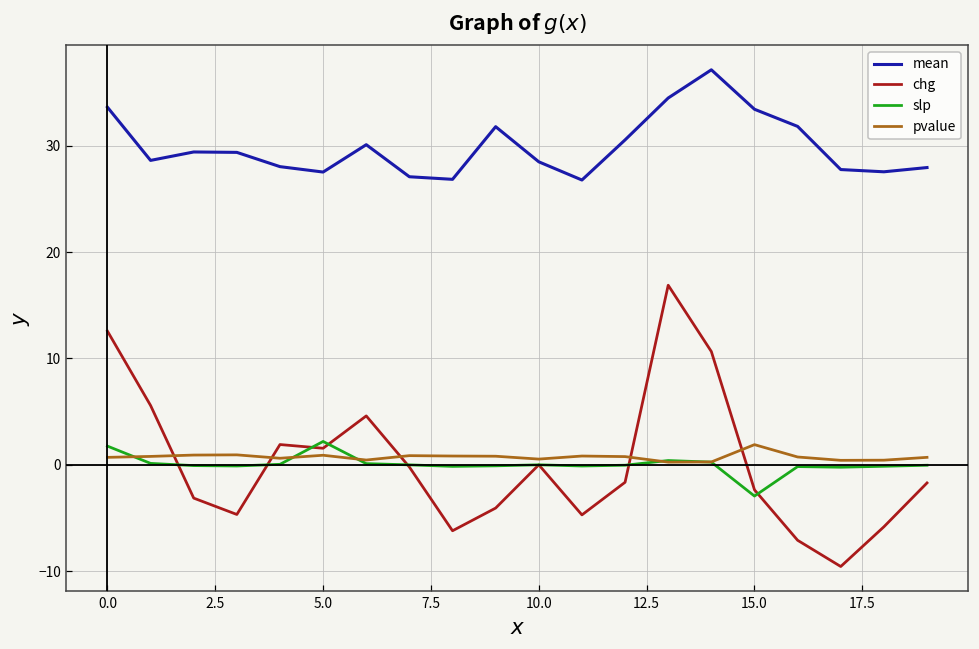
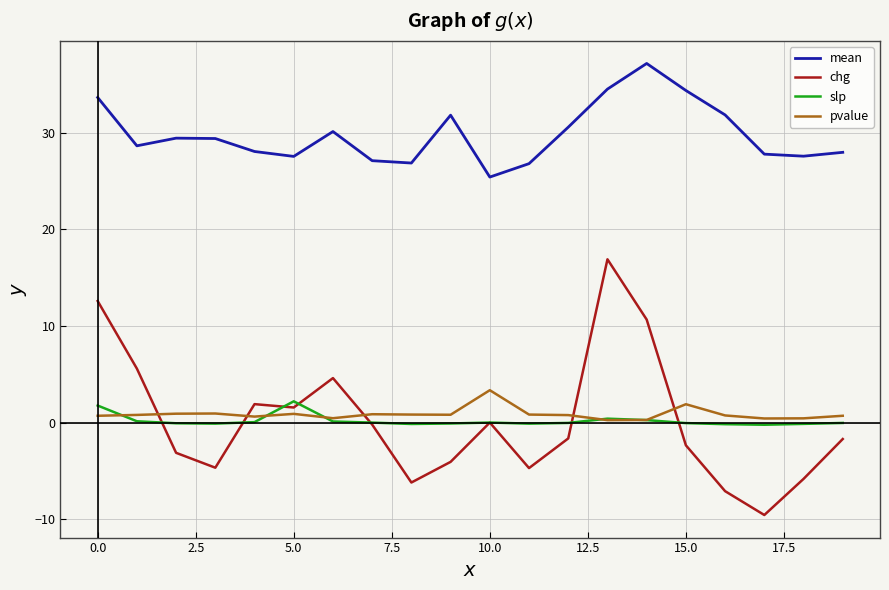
mean, 10.0: 29 -> 25
pvalue, 10.0: 1 -> 3
mean, 15.0: 33 -> 34
slp, 15.0: -3 -> 0
